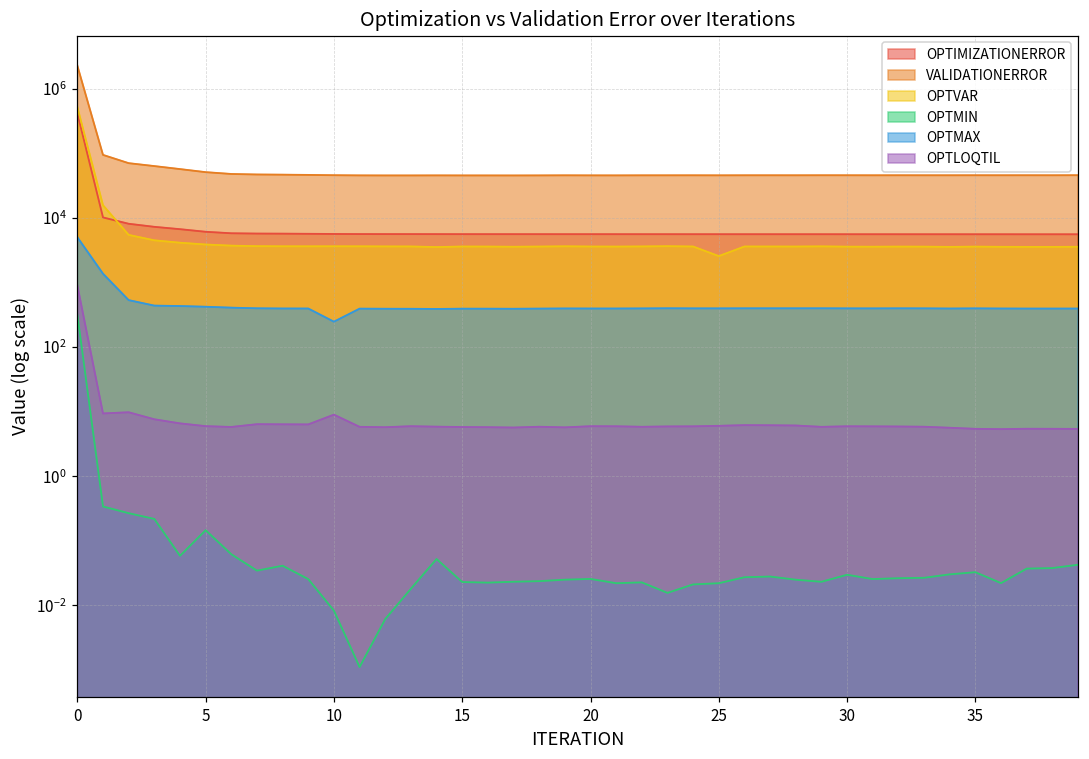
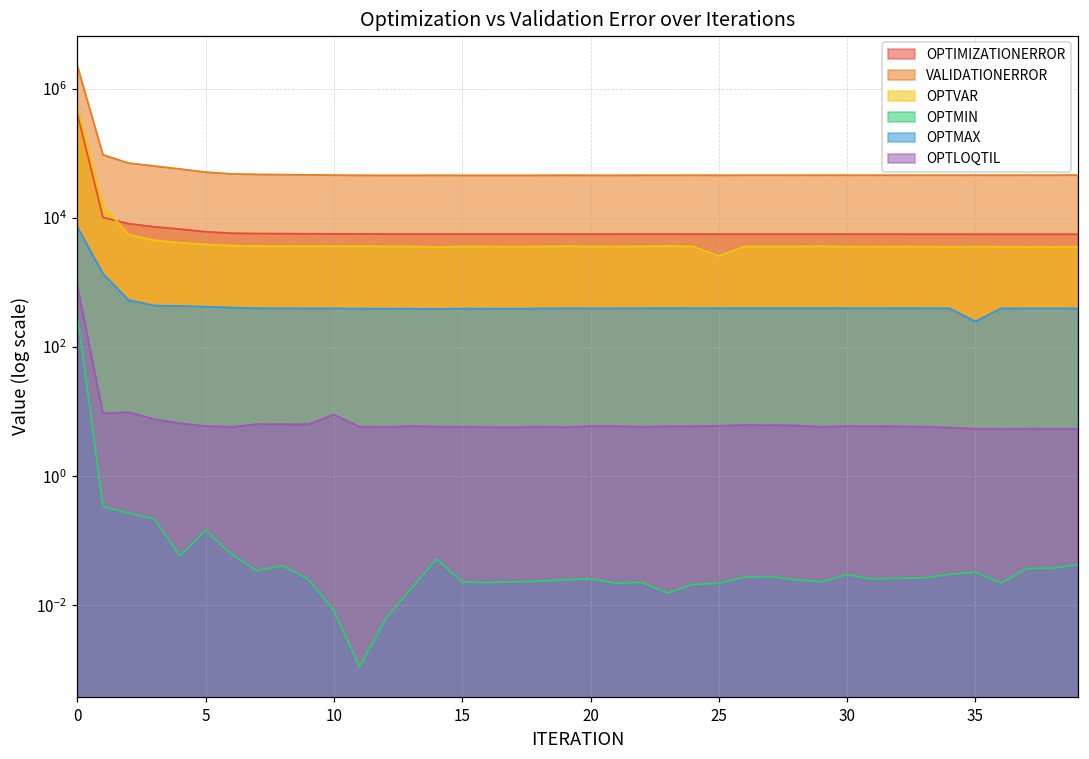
OPTMAX, 0: 5000 -> 7000
OPTMAX, 10: 250 -> 400
OPTMAX, 35: 400 -> 250
